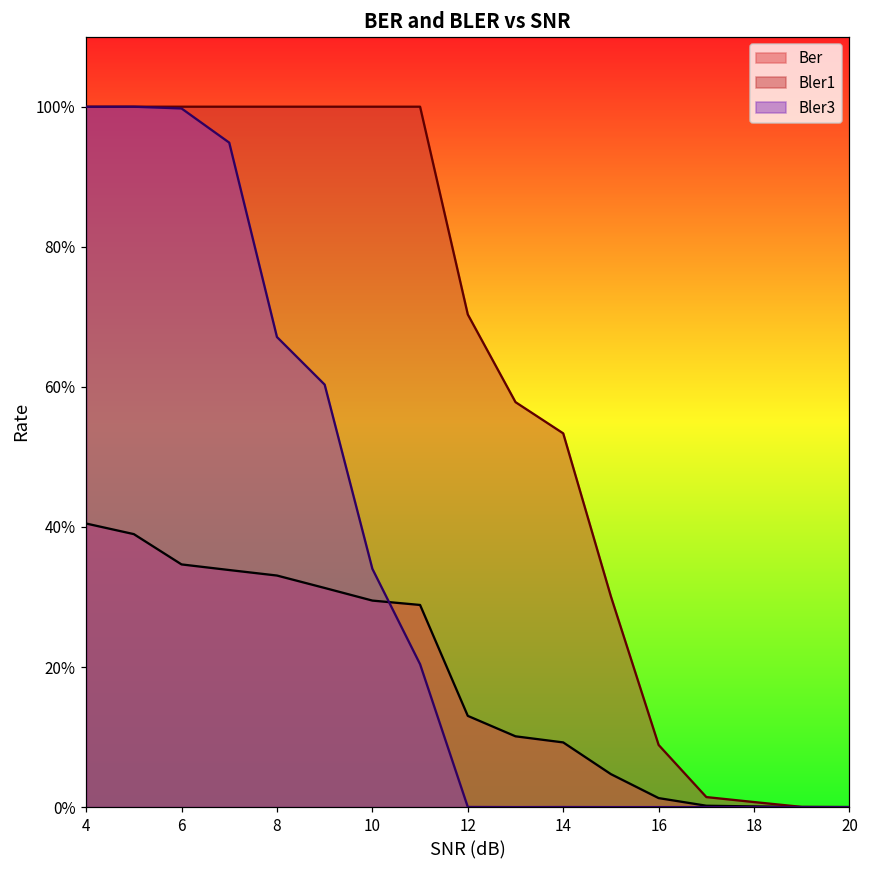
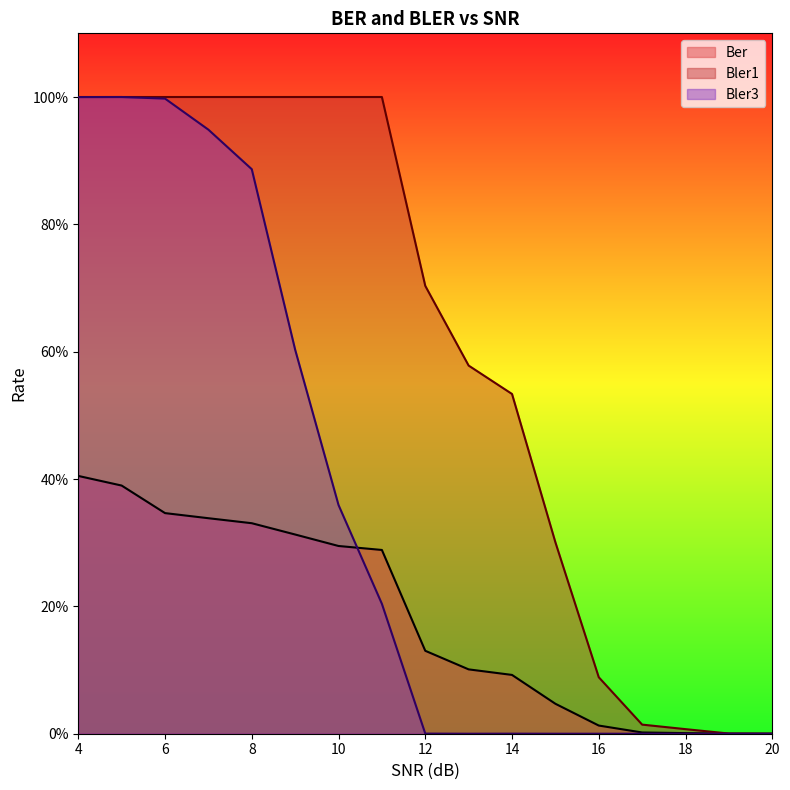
Bler3, 8: 67% -> 89%
Bler3, 10: 34% -> 36%
